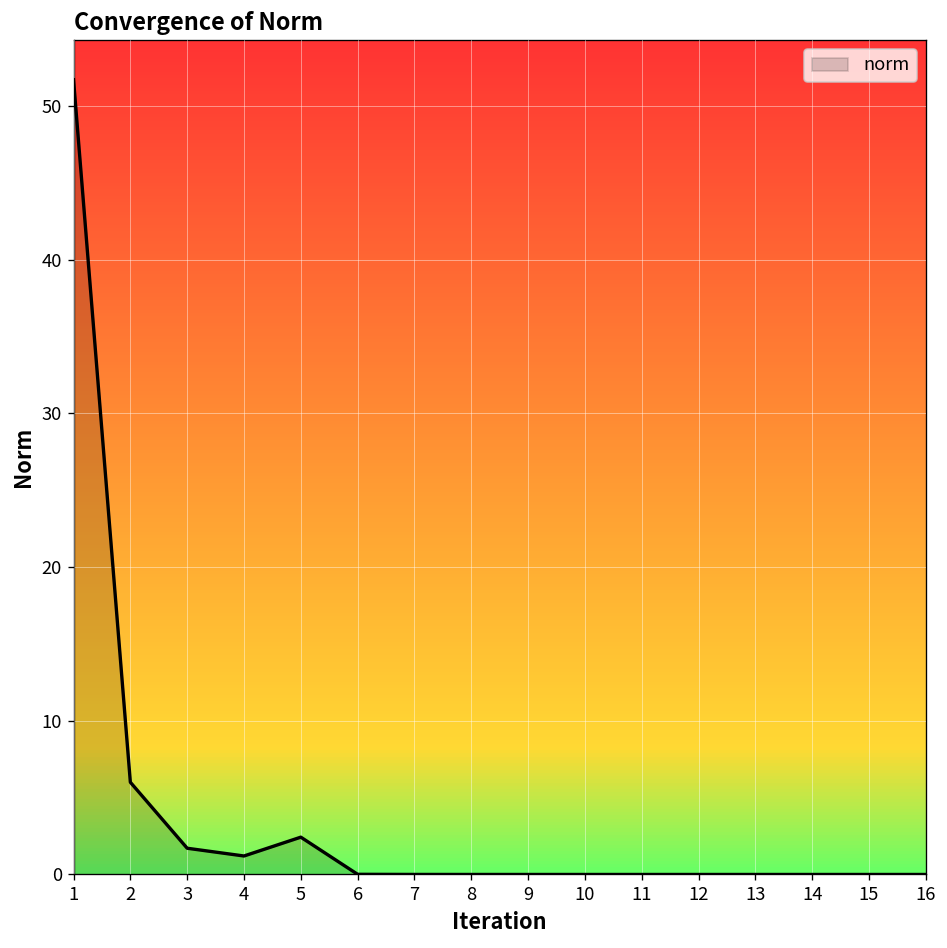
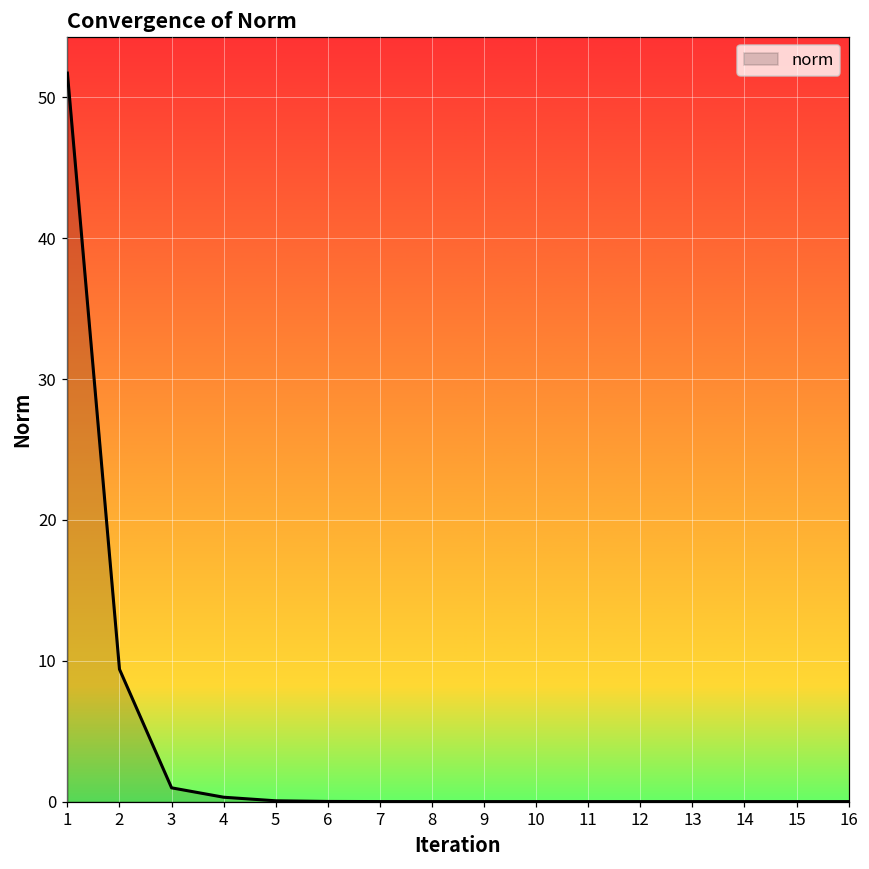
2: 6.0 -> 9.4
3: 1.7 -> 1.0
4: 1.2 -> 0.3
5: 2.4 -> 0.1
